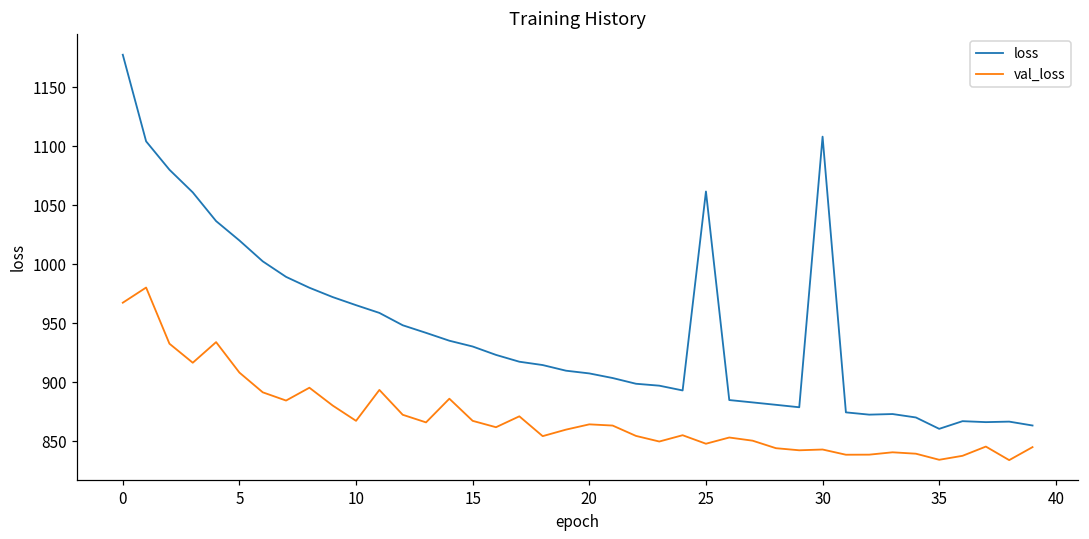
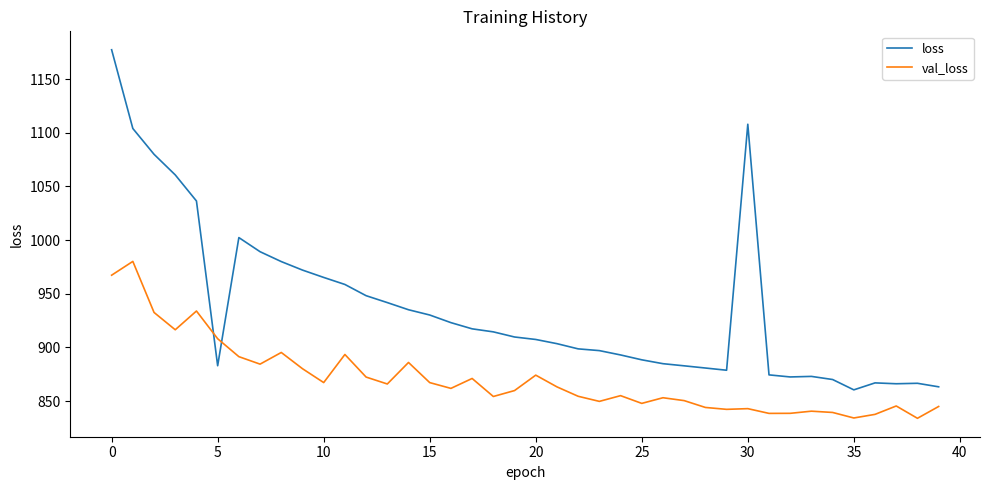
loss, 5: 1020 -> 883
val_loss, 20: 864 -> 874
loss, 25: 1062 -> 888
